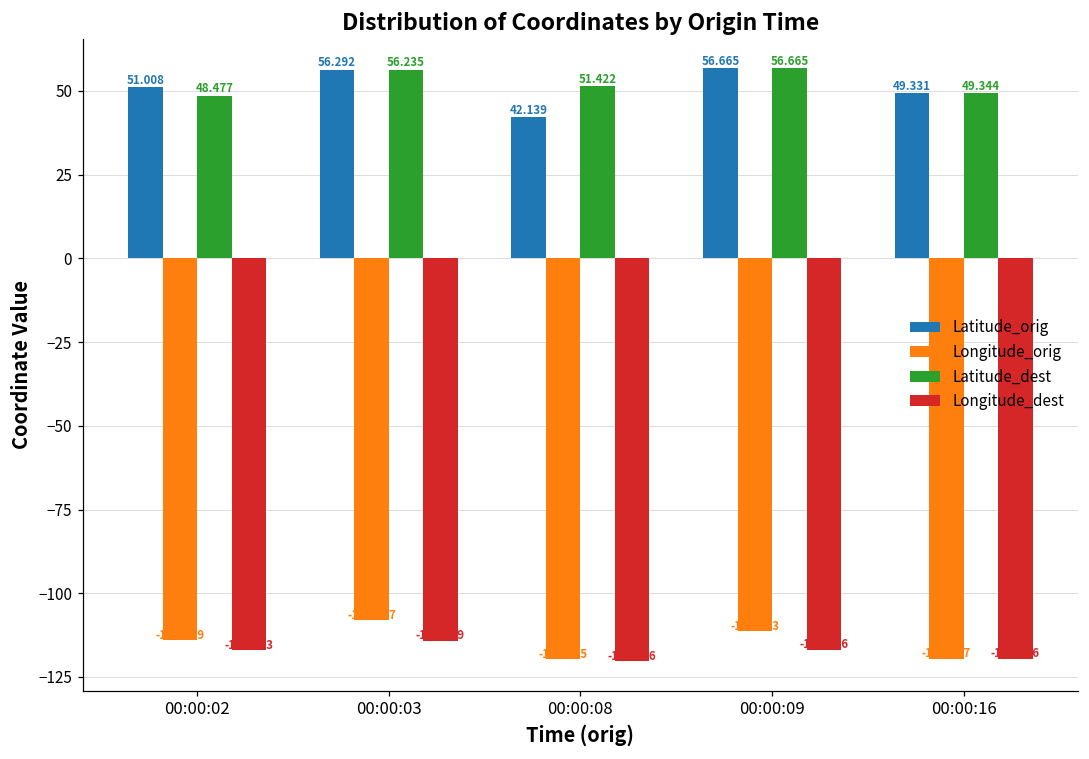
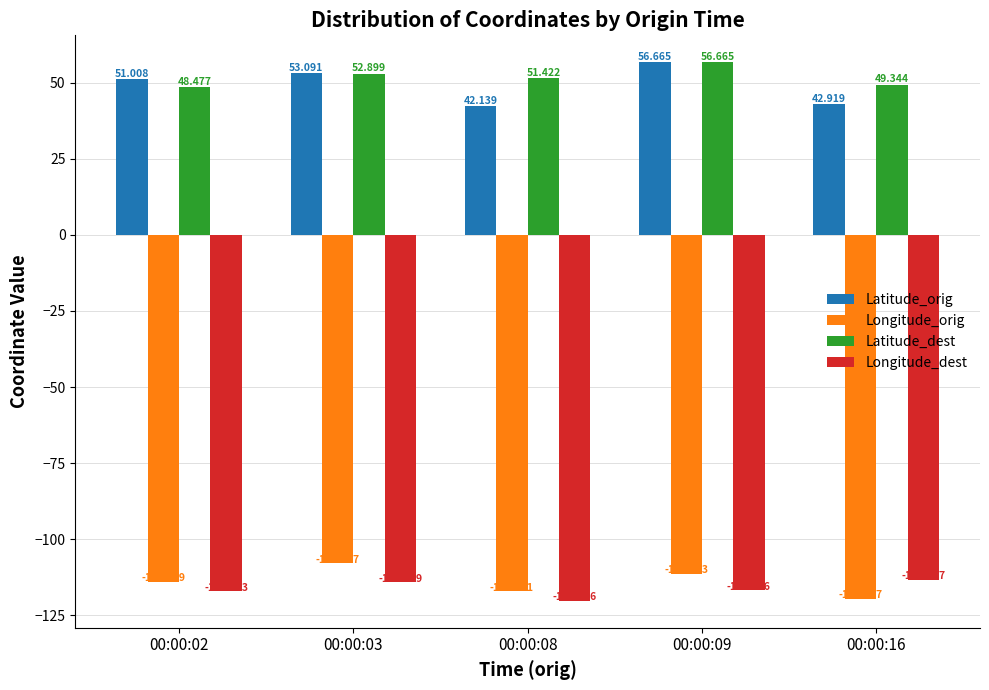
Latitude_orig, 00:00:03: 56.292 -> 53.091
Latitude_dest, 00:00:03: 56.235 -> 52.899
Longitude_orig, 00:00:08: -120 -> -117
Latitude_orig, 00:00:16: 49.331 -> 42.919
Longitude_dest, 00:00:16: -120 -> -113
